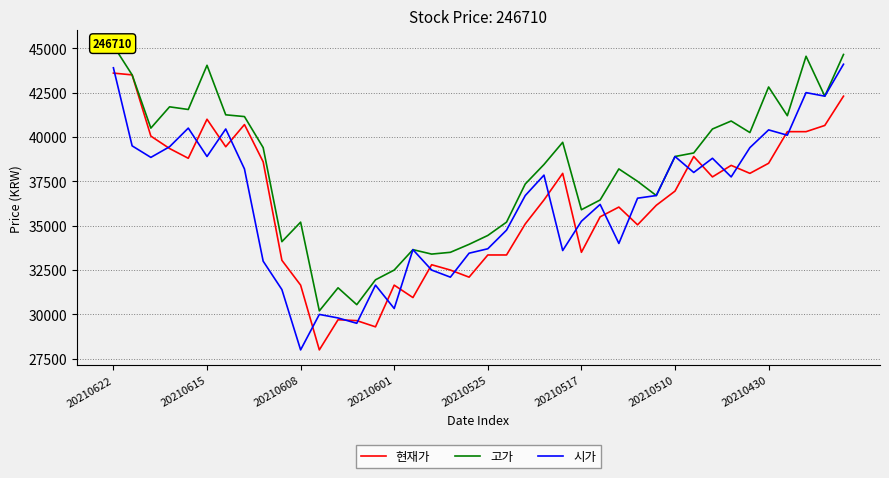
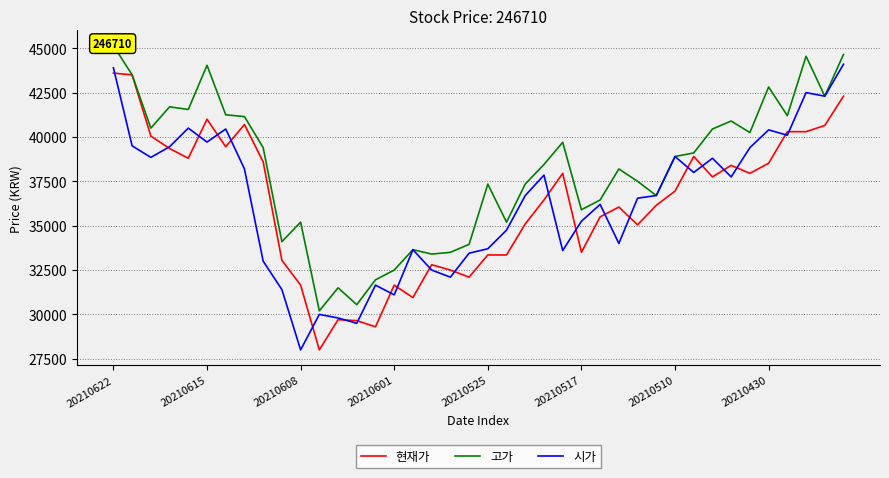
시가, 20210615: 38900 -> 39700
시가, 20210601: 30300 -> 31100
고가, 20210525: 34500 -> 37300
